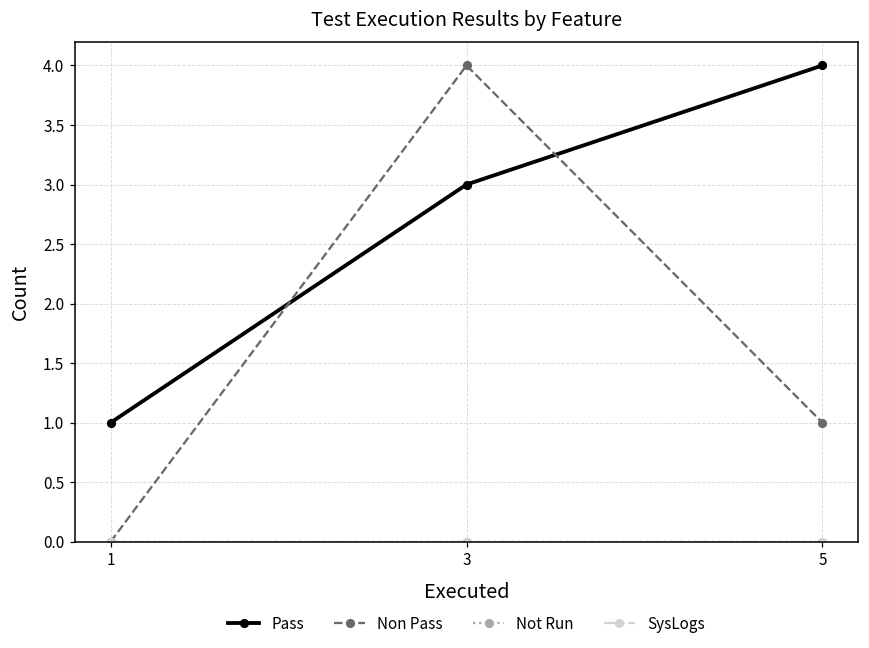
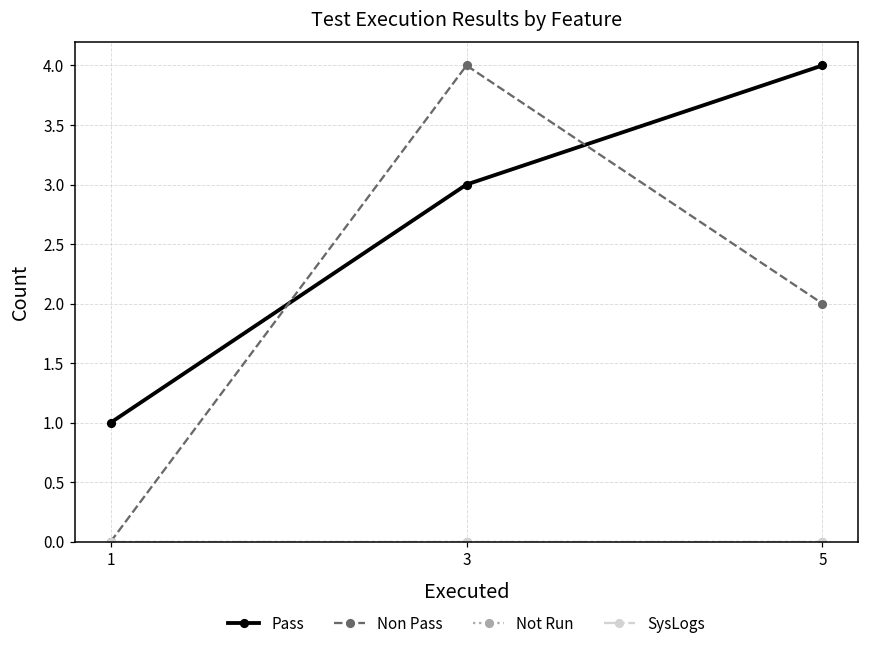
Non Pass, 5: 1 -> 2
